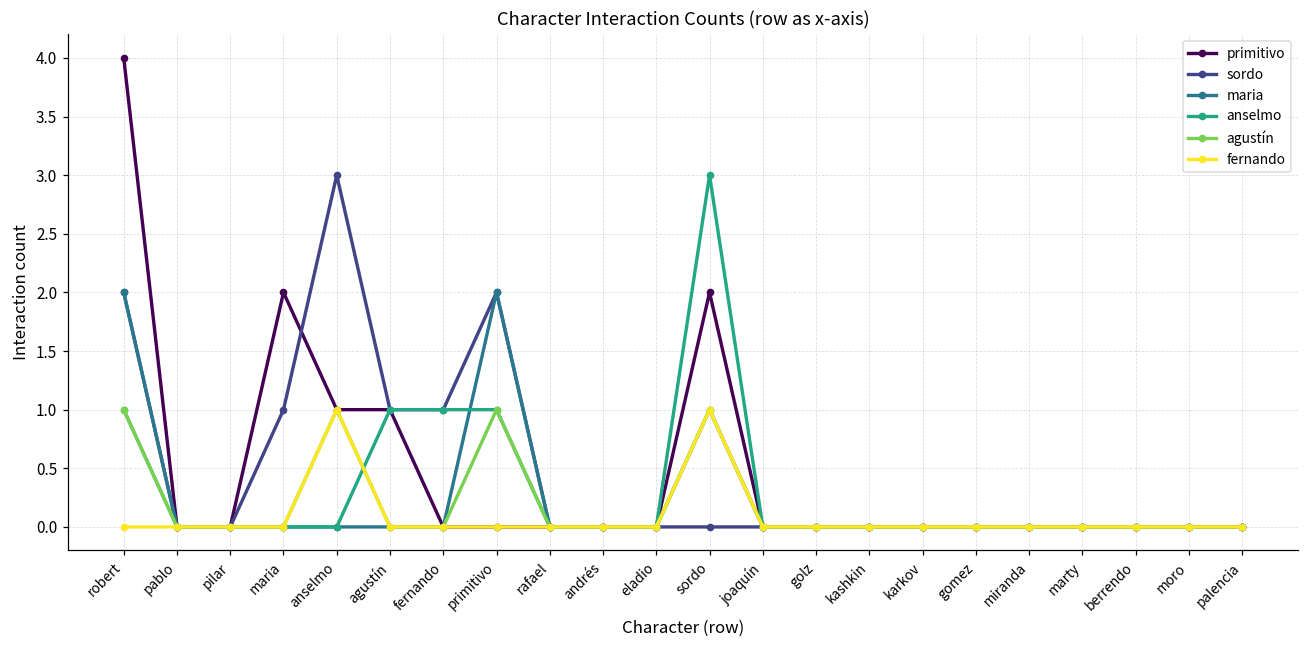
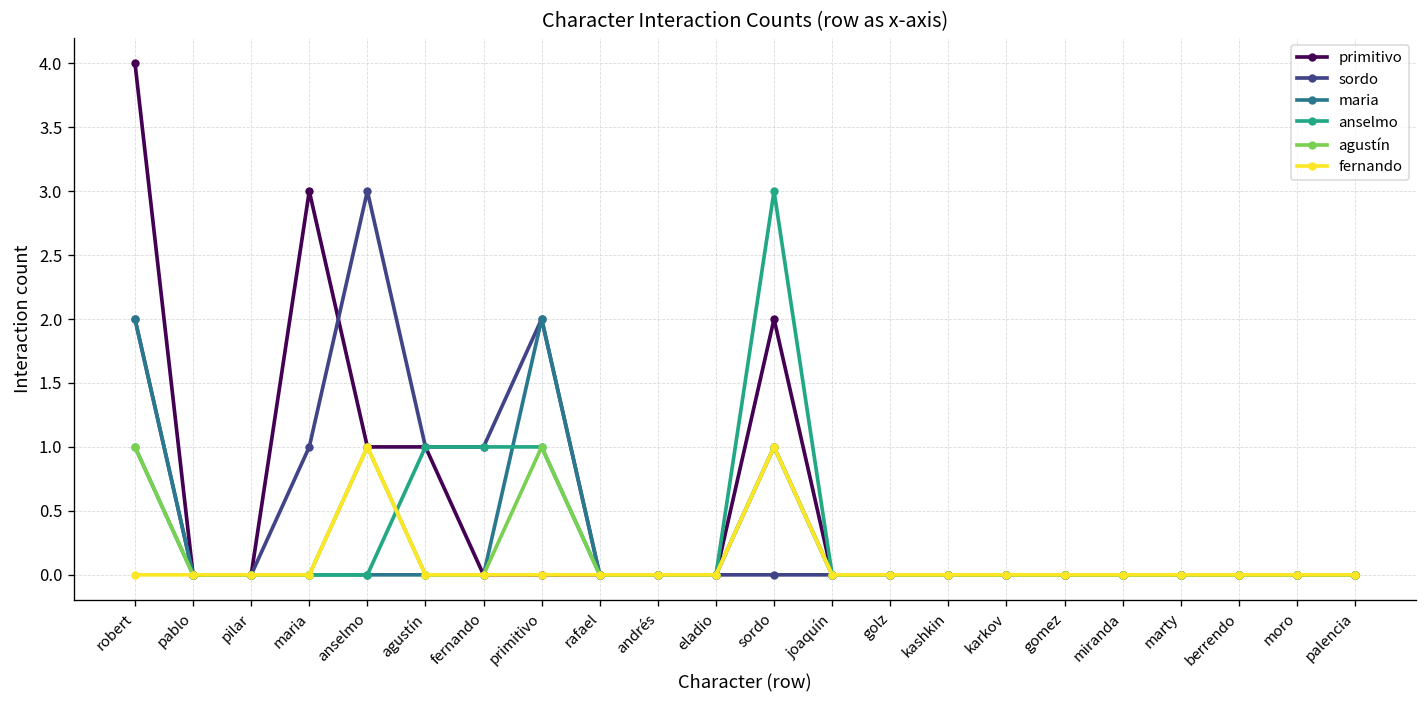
primitivo, maria: 2 -> 3
